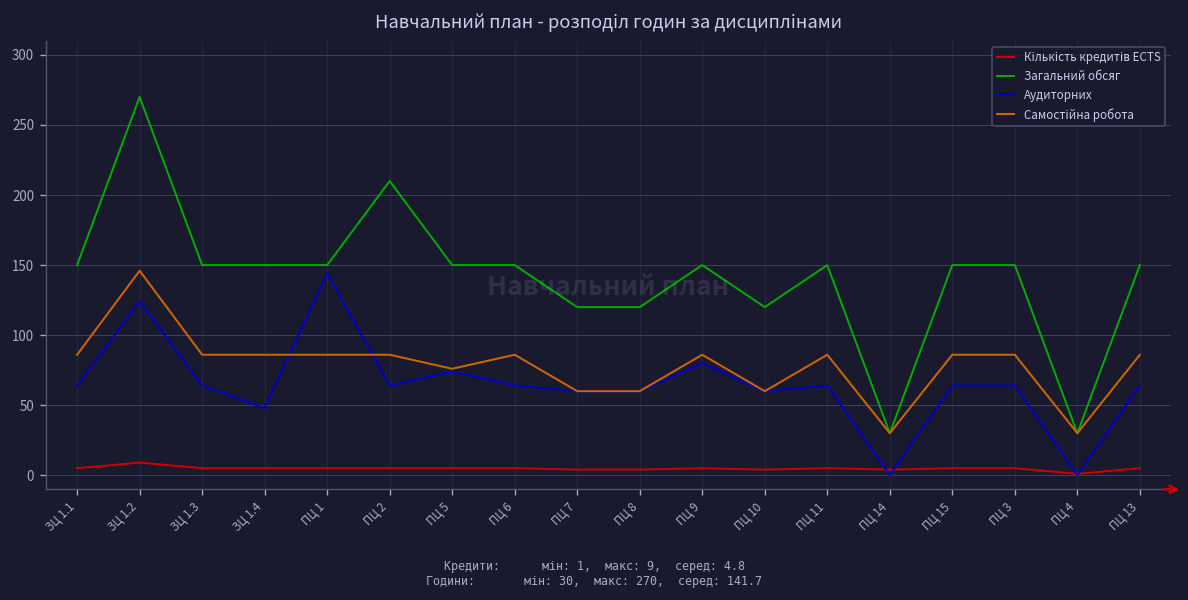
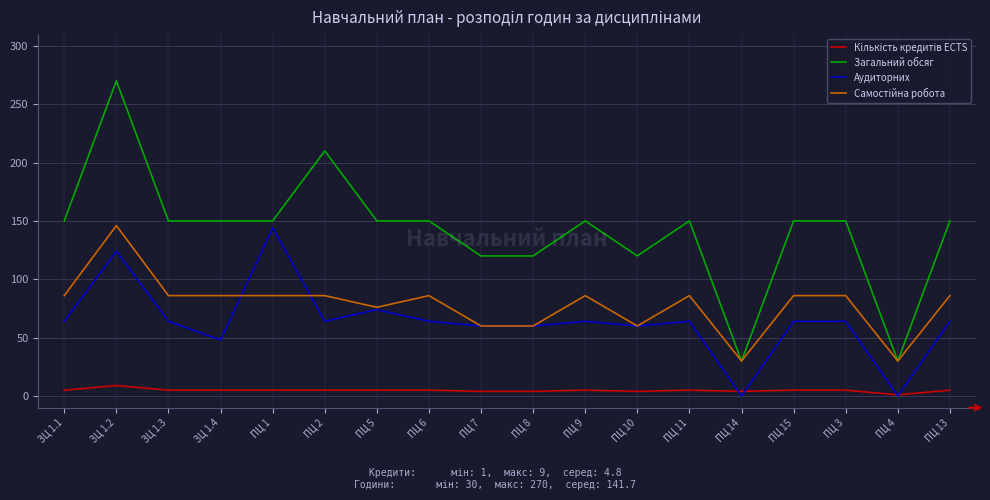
Аудиторних, ПЦ 9: 80 -> 64
